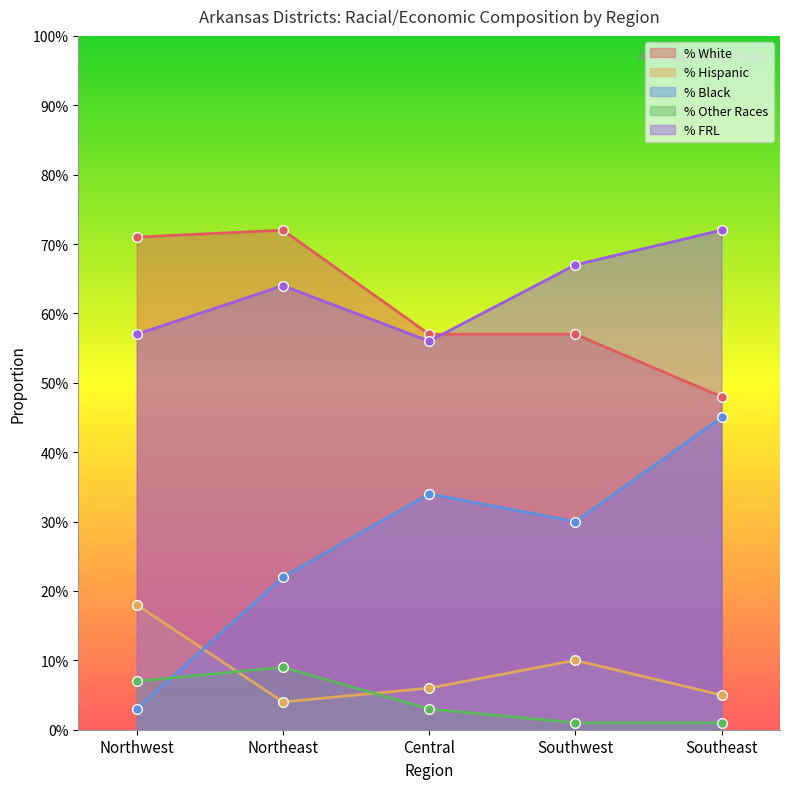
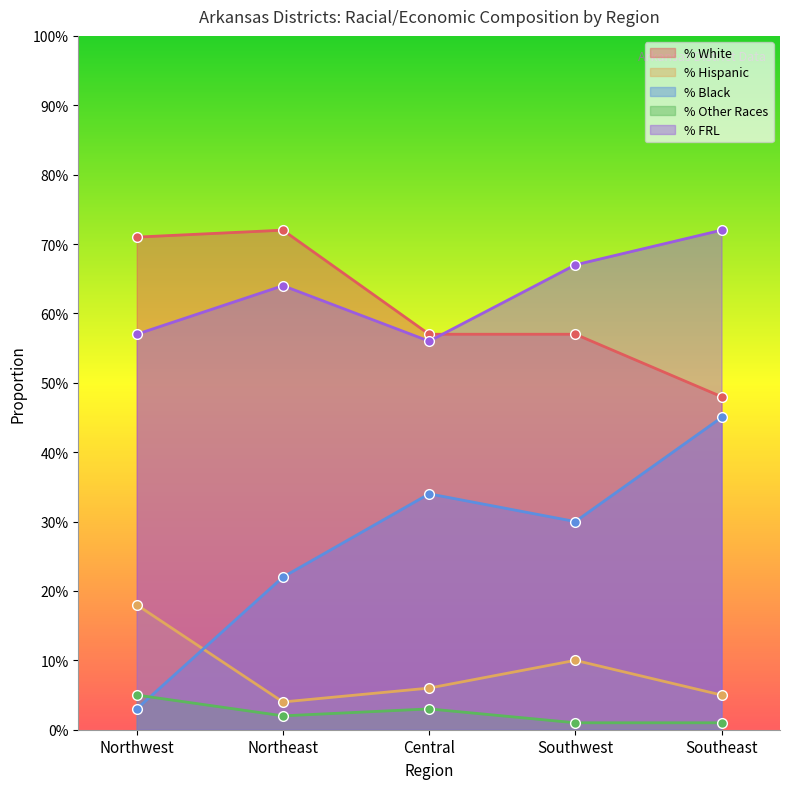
% Other Races, Northwest: 7% -> 5%
% Other Races, Northeast: 9% -> 2%
